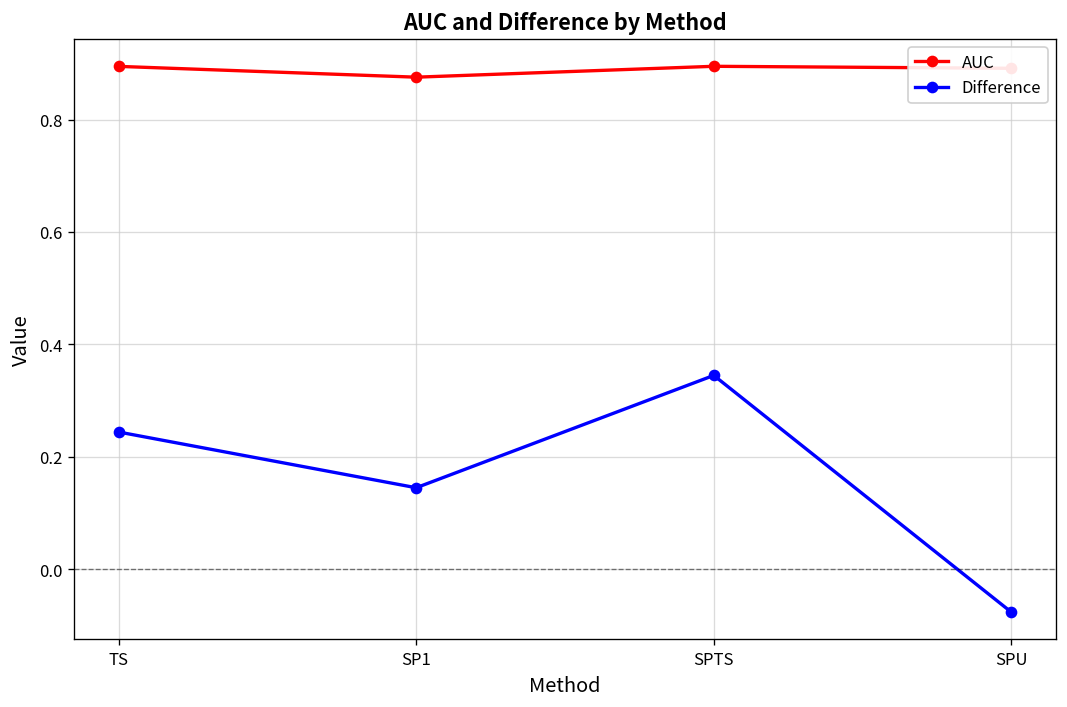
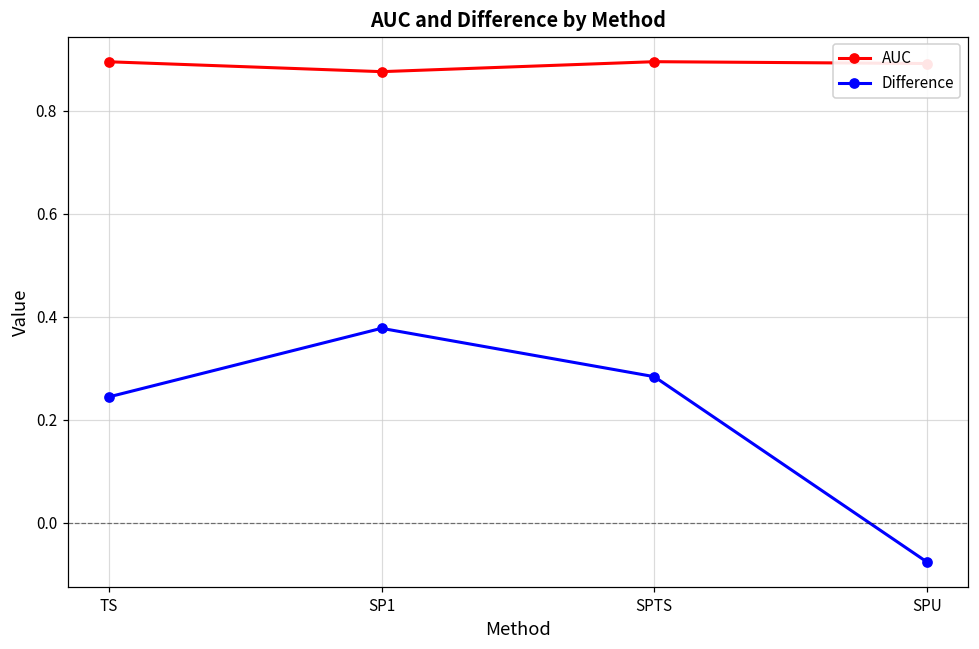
Difference, SP1: 0.14 -> 0.38
Difference, SPTS: 0.34 -> 0.28
